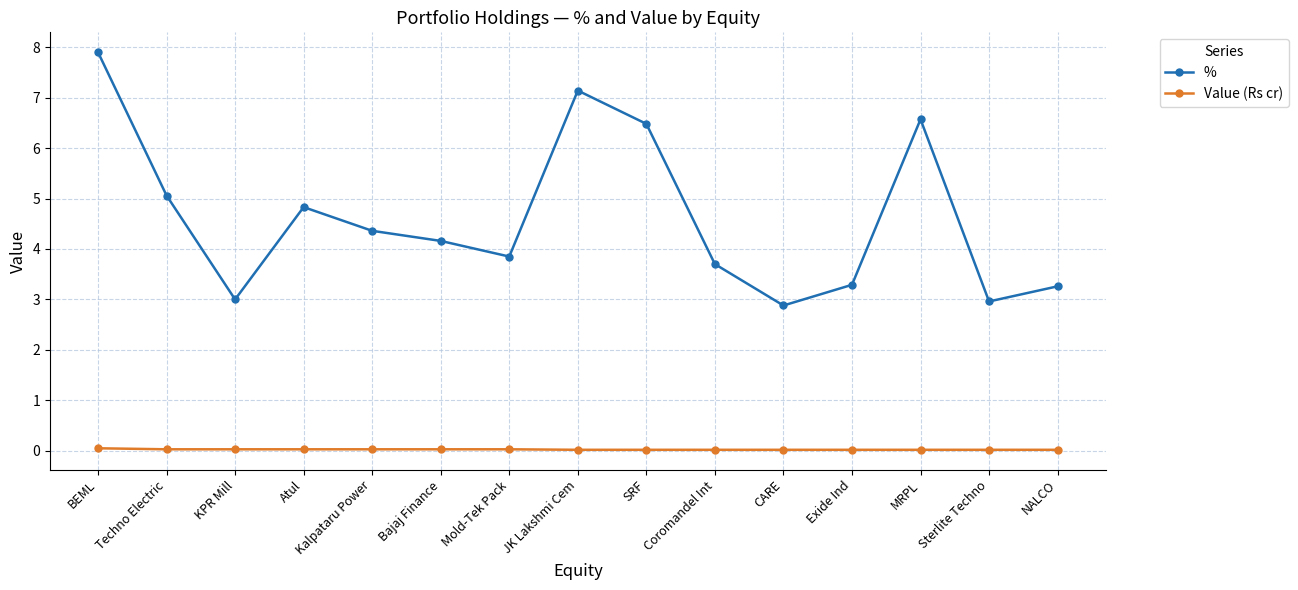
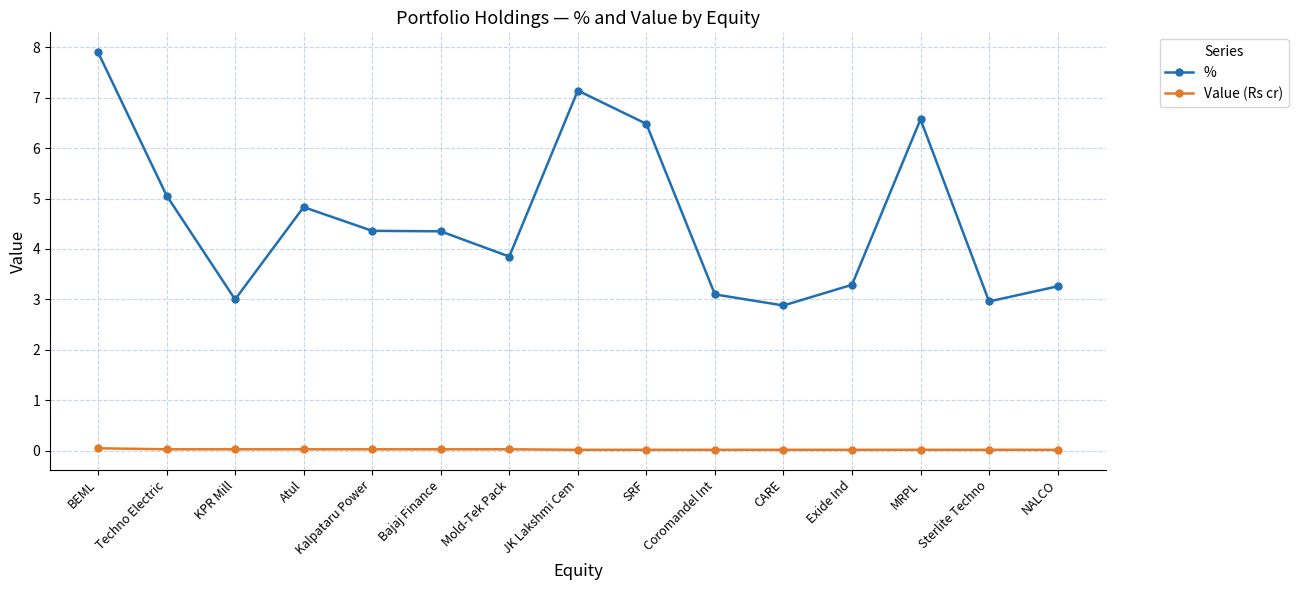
%, Bajaj Finance: 4.2 -> 4.4
%, Coromandel Int: 3.7 -> 3.1
